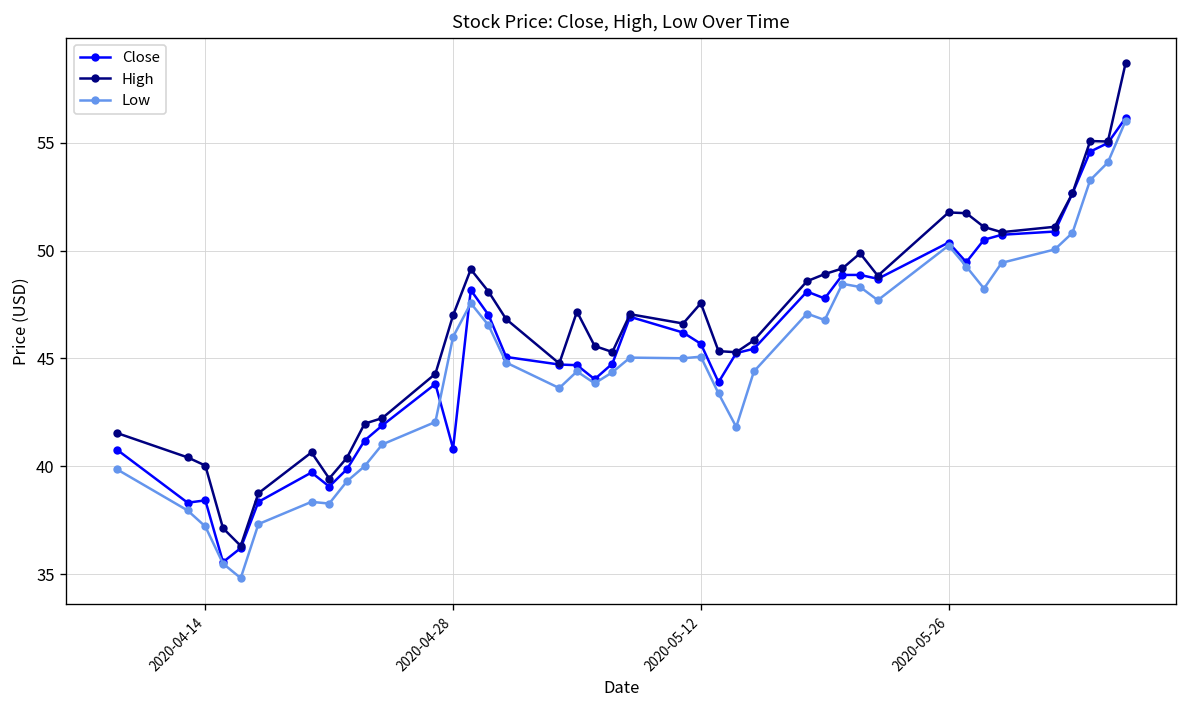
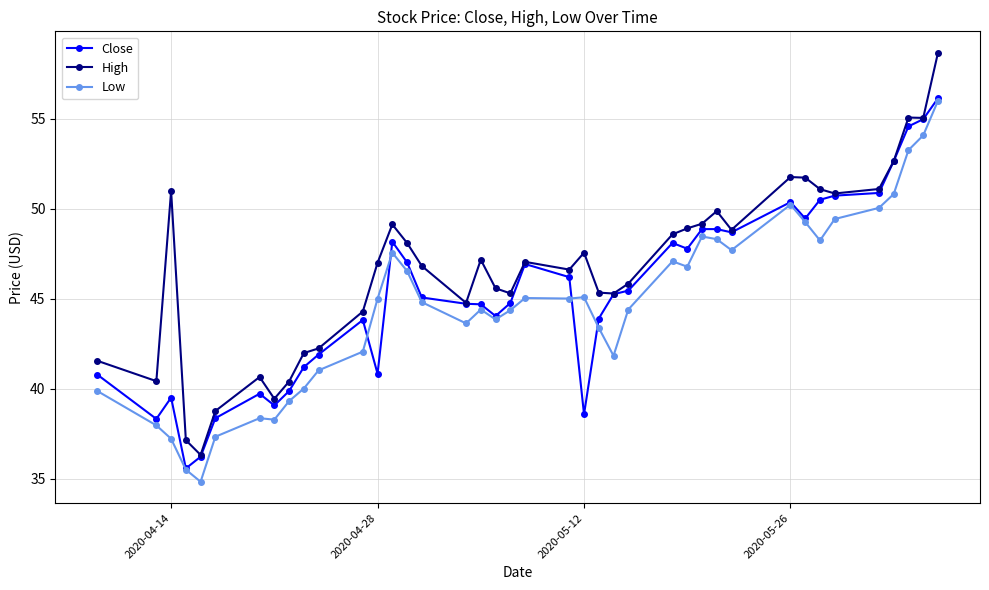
Close, 2020-04-14: 38.4 -> 39.5
High, 2020-04-14: 40.0 -> 51.0
Low, 2020-04-28: 46 -> 45
Close, 2020-05-12: 45.7 -> 38.6
